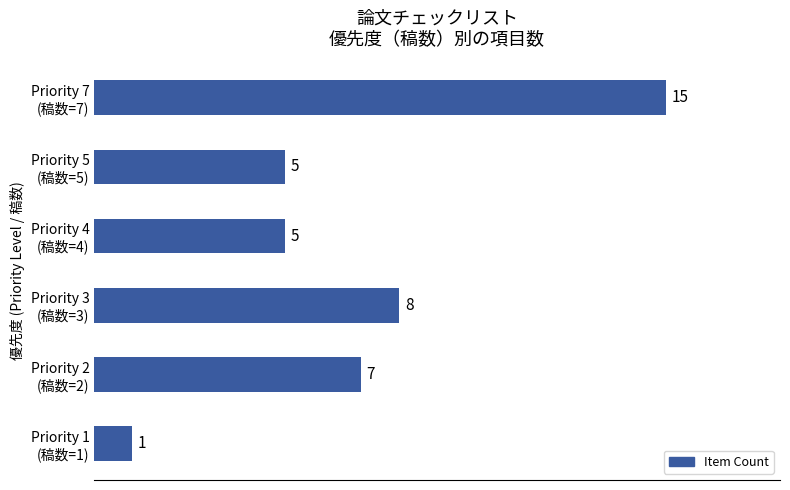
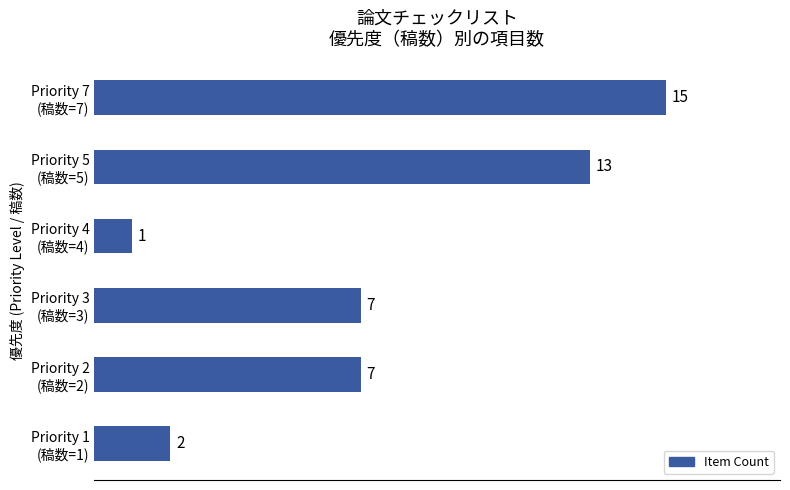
Priority 5 (稿数=5): 5 -> 13
Priority 4 (稿数=4): 5 -> 1
Priority 3 (稿数=3): 8 -> 7
Priority 1 (稿数=1): 1 -> 2
